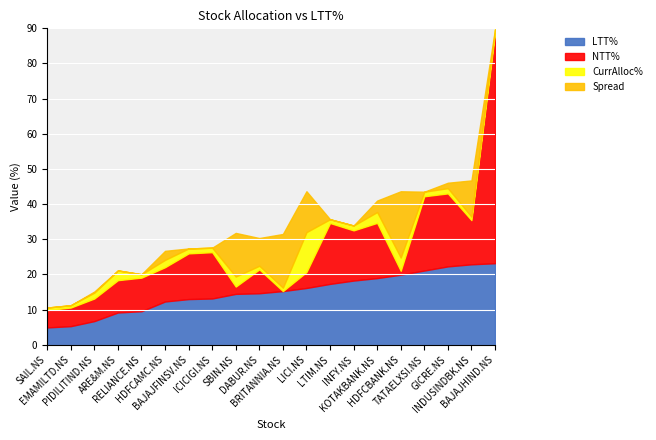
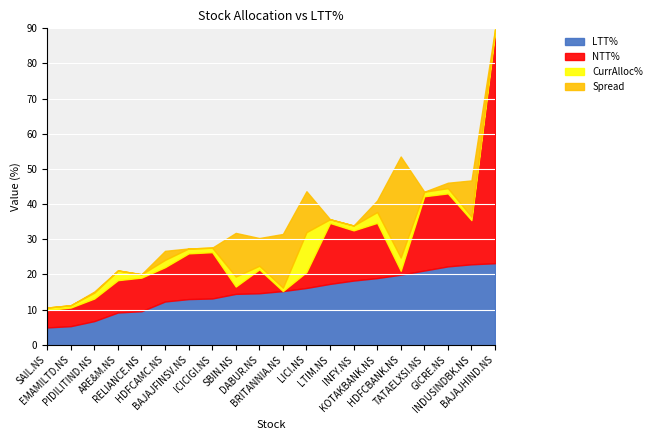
Spread, HDFCBANK.NS: 19 -> 29
